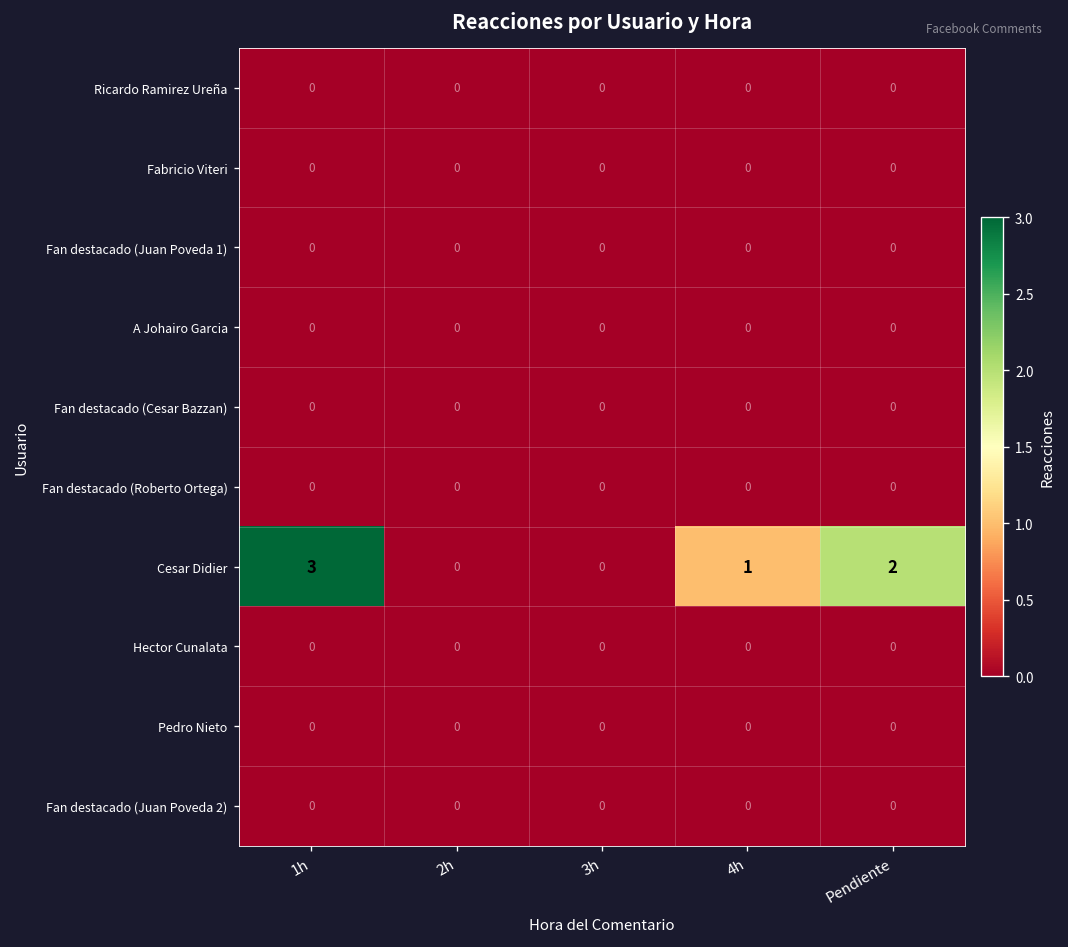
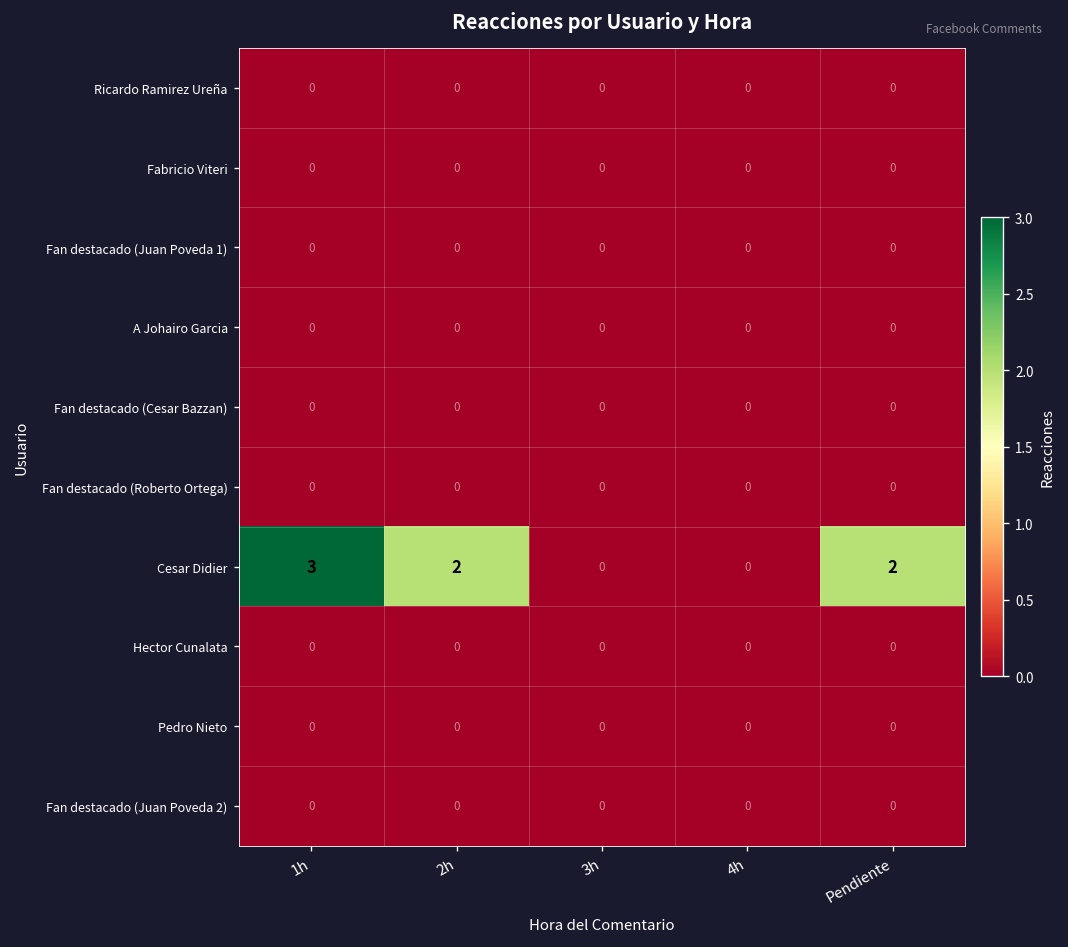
Cesar Didier, 2h: 0 -> 2
Cesar Didier, 4h: 1 -> 0
